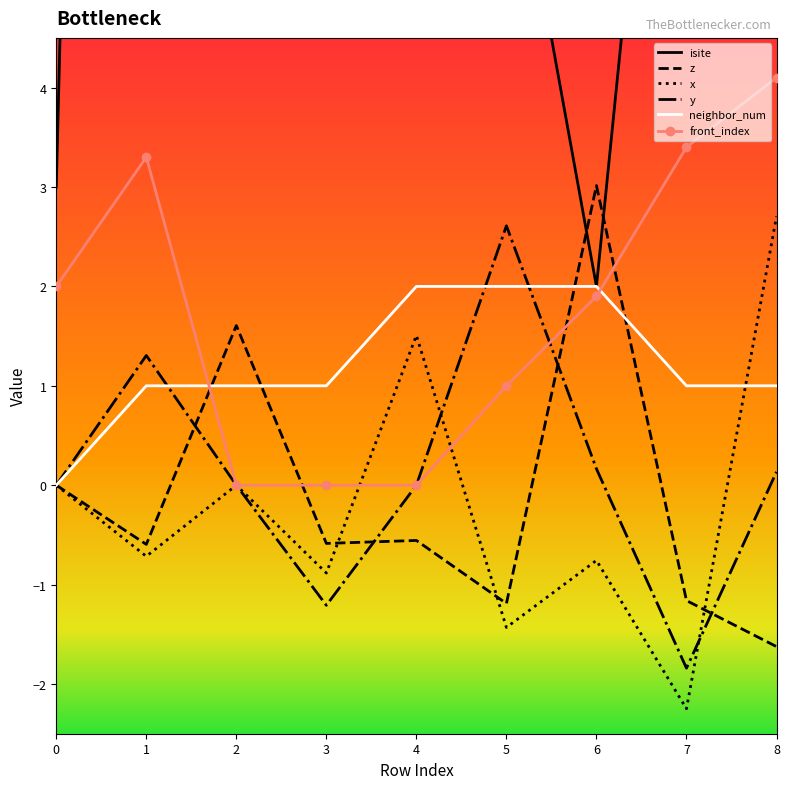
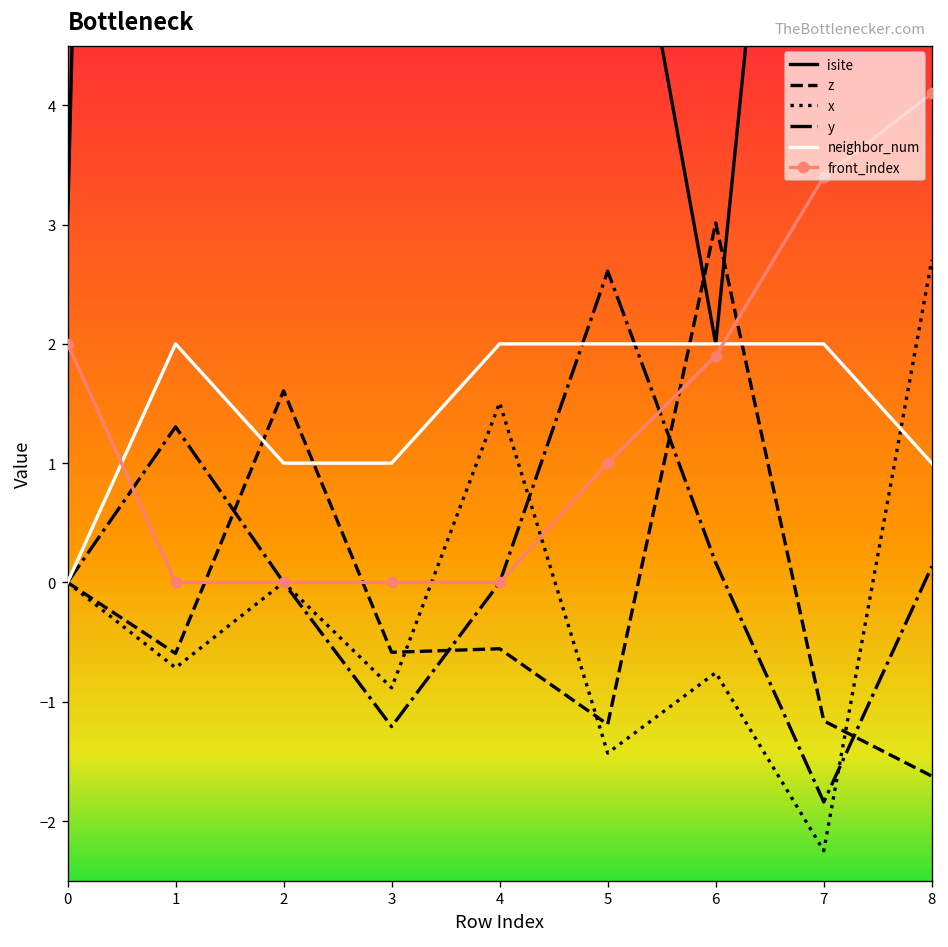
neighbor_num, 1: 1 -> 2
front_index, 1: 3.3 -> 0.0
neighbor_num, 7: 1 -> 2
